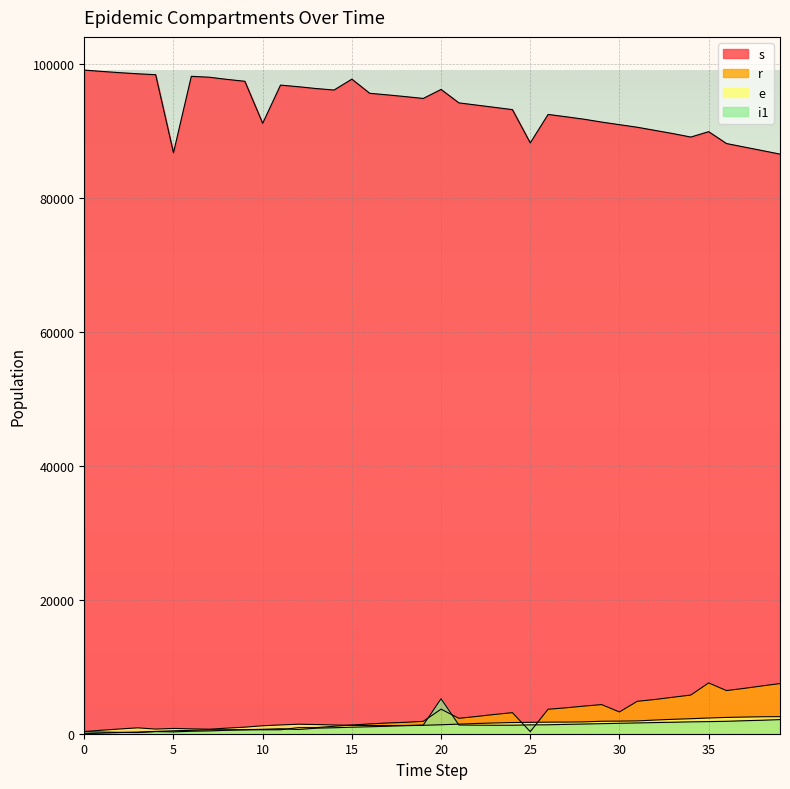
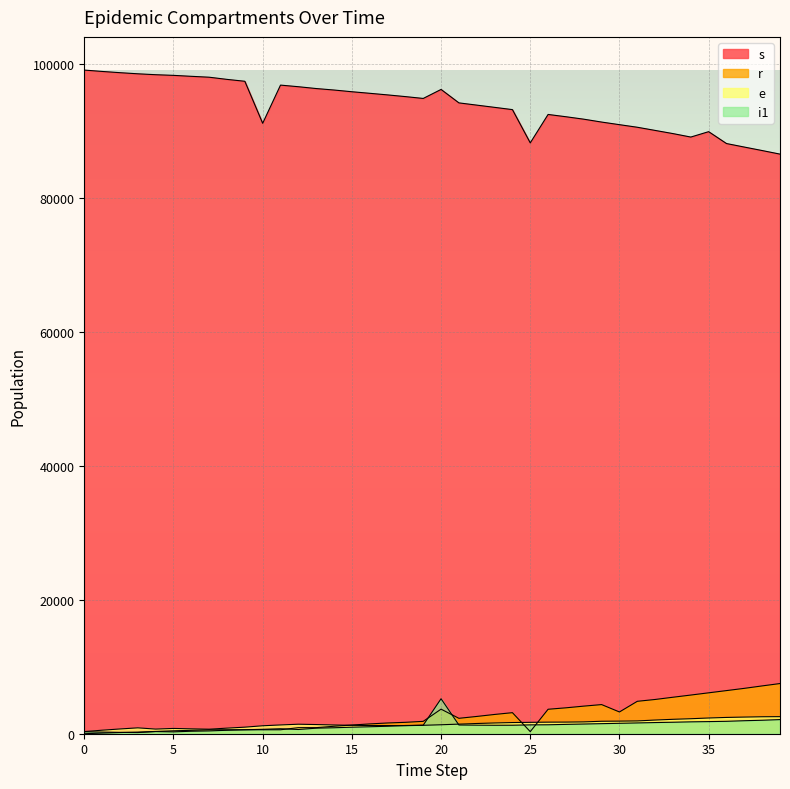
s, 5: 87000 -> 98000
s, 15: 98000 -> 96000
r, 35: 8000 -> 6000
